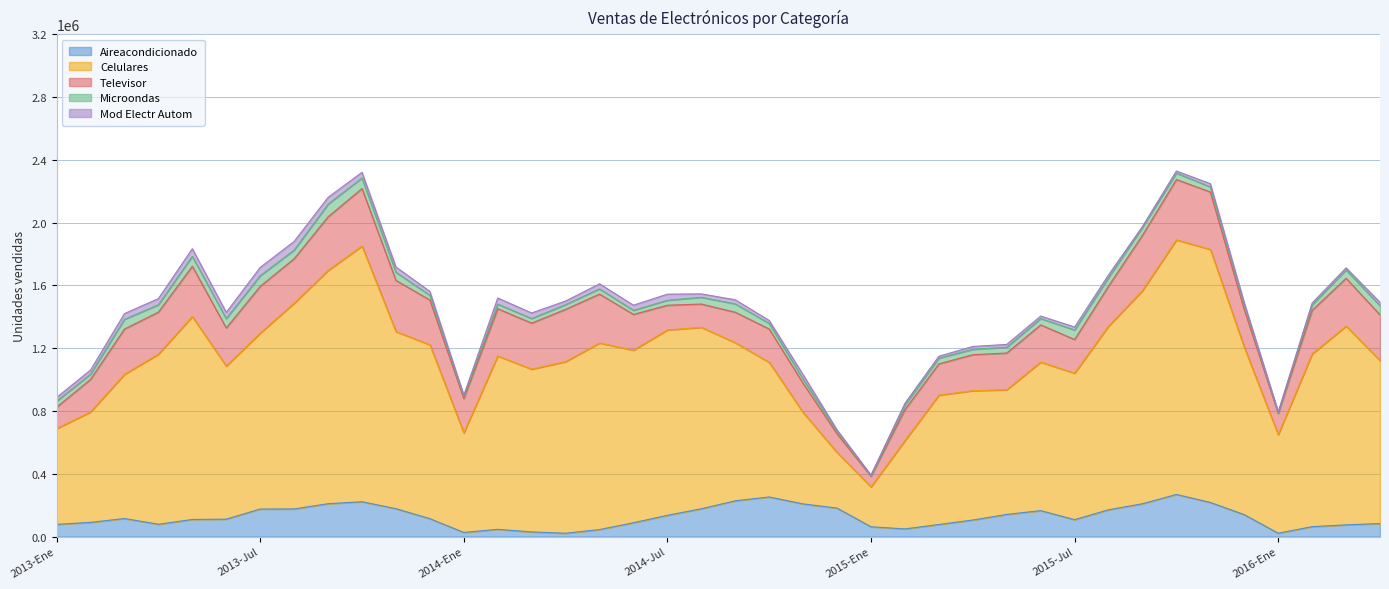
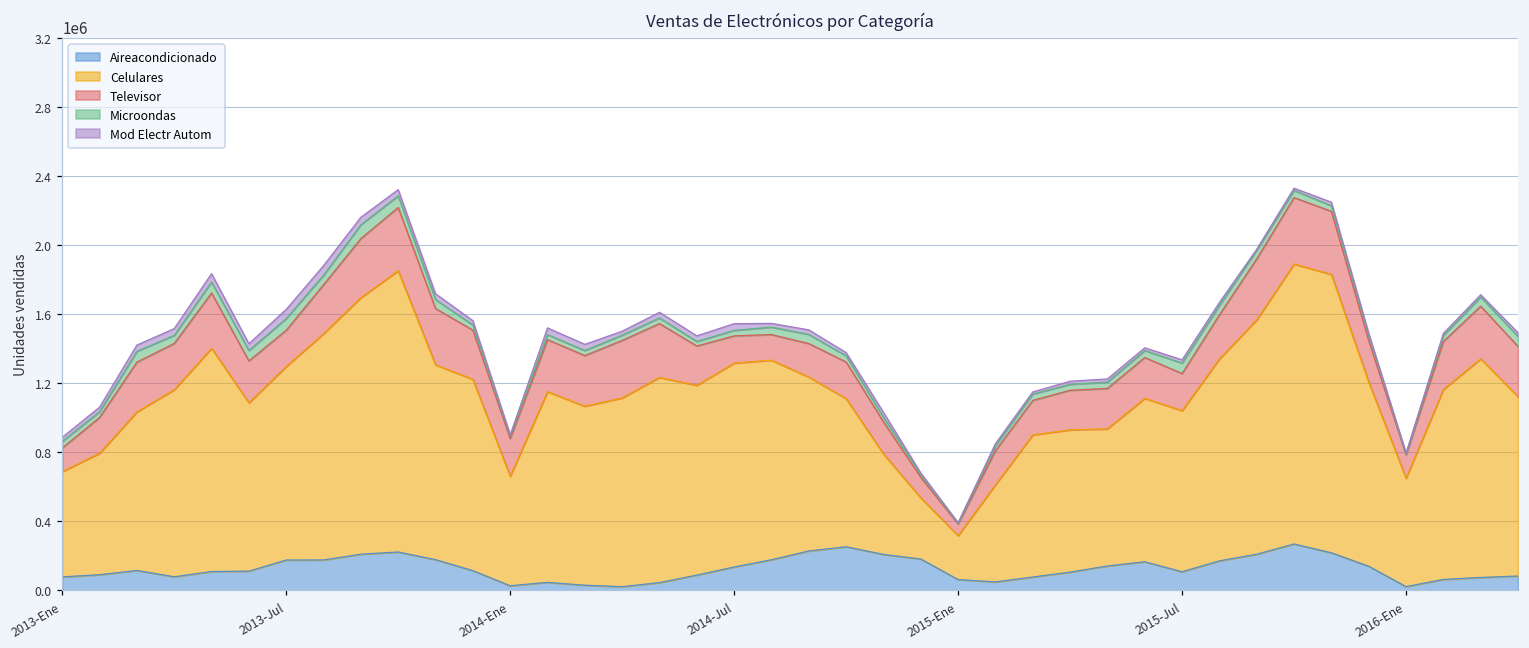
Televisor, 2013-Jul: 300000 -> 210000
